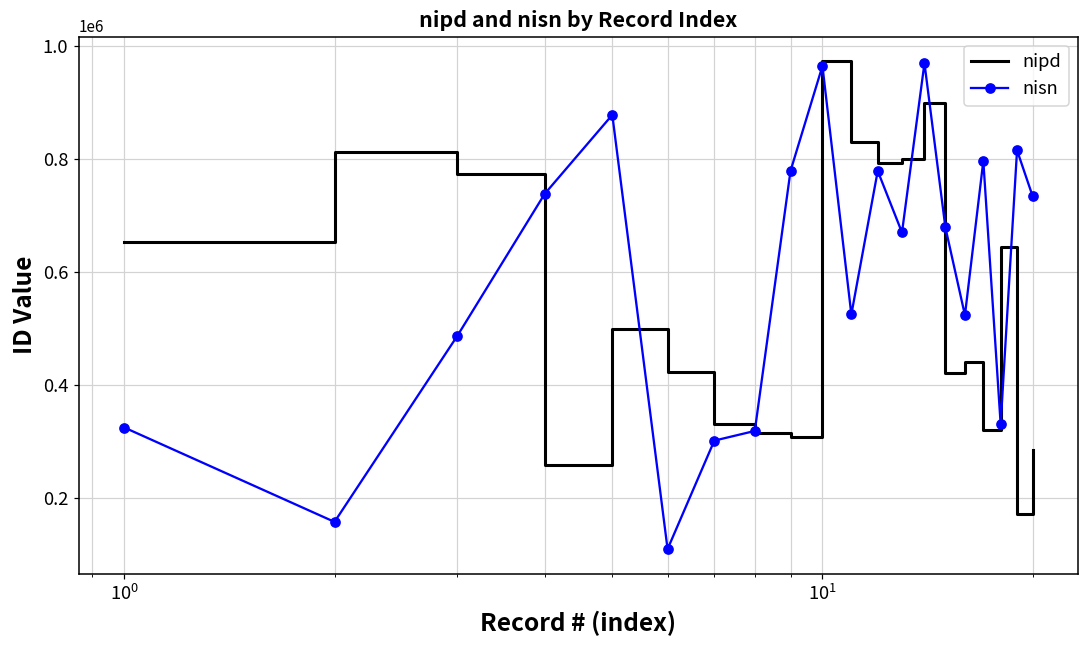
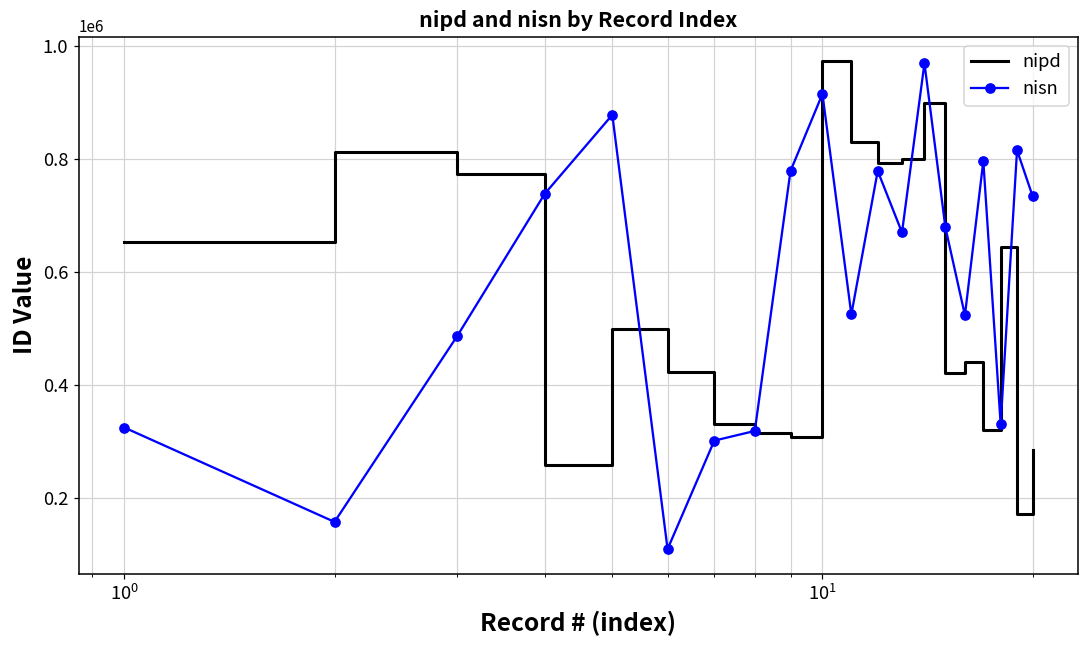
nisn, 10^1: 960000 -> 920000
